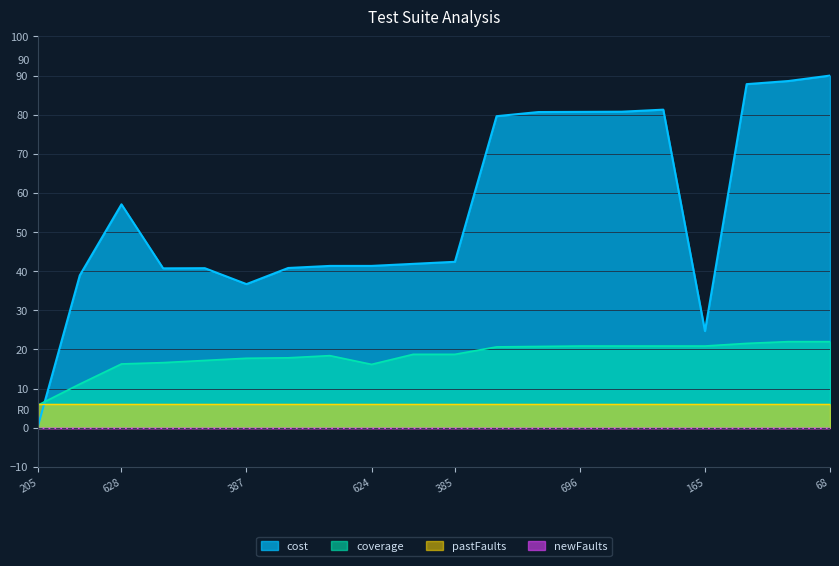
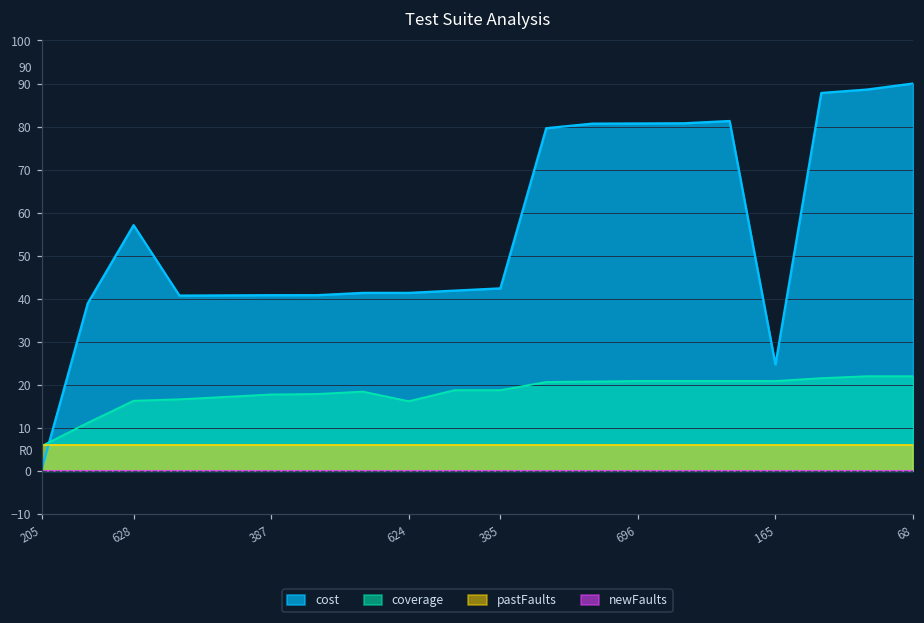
cost, 387: 37 -> 41
